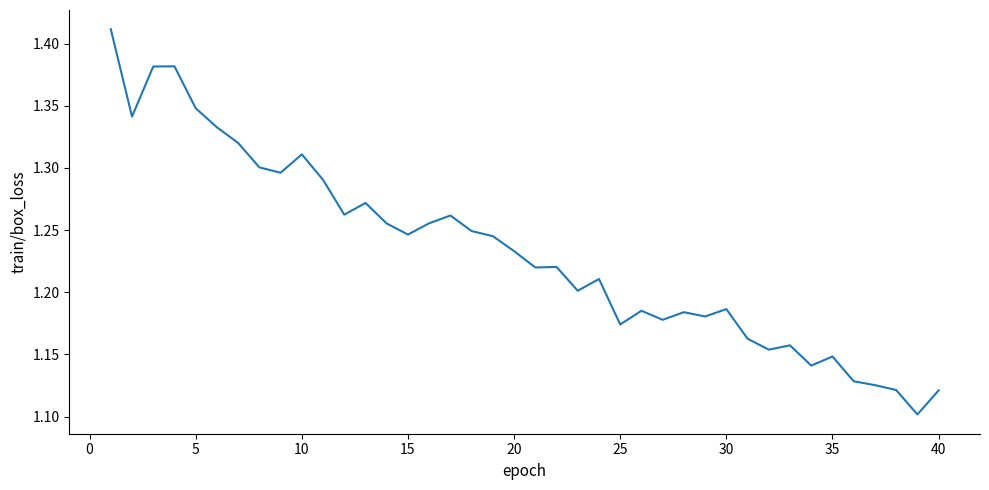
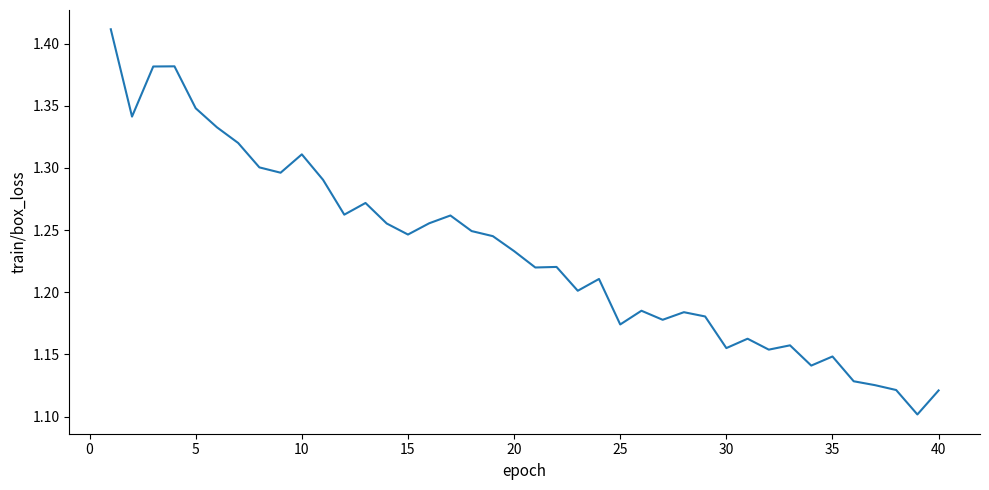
30: 1.186 -> 1.155
